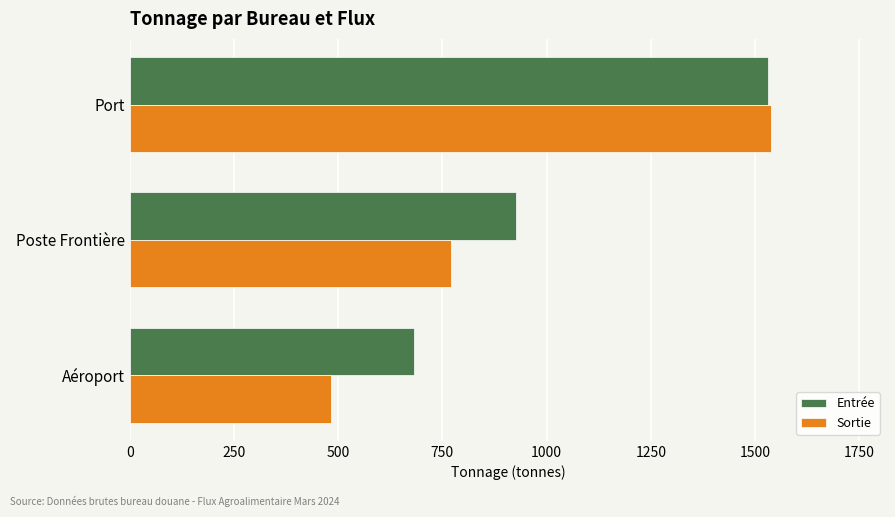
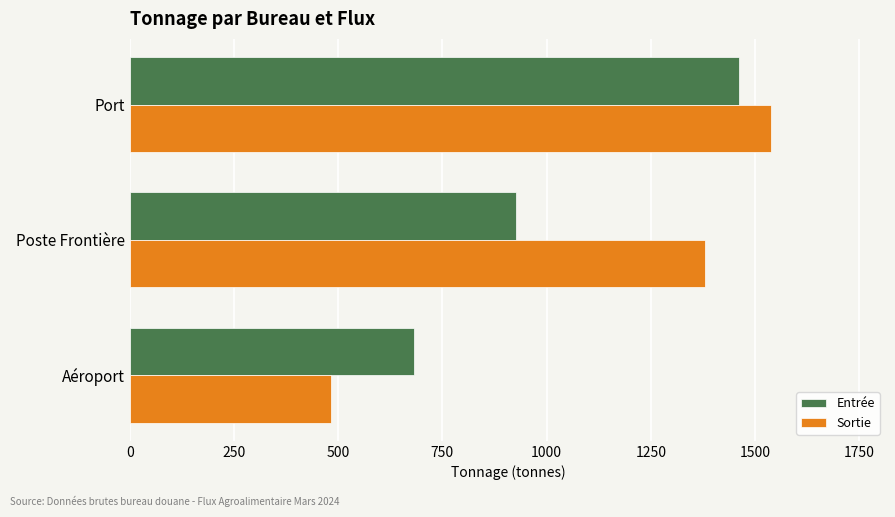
Entrée, Port: 1530 -> 1460
Sortie, Poste Frontière: 770 -> 1380
